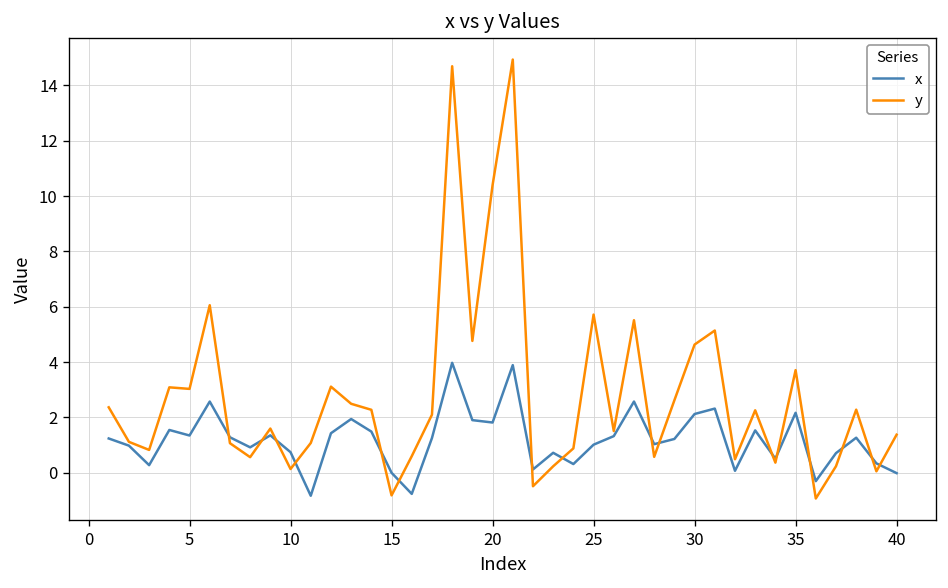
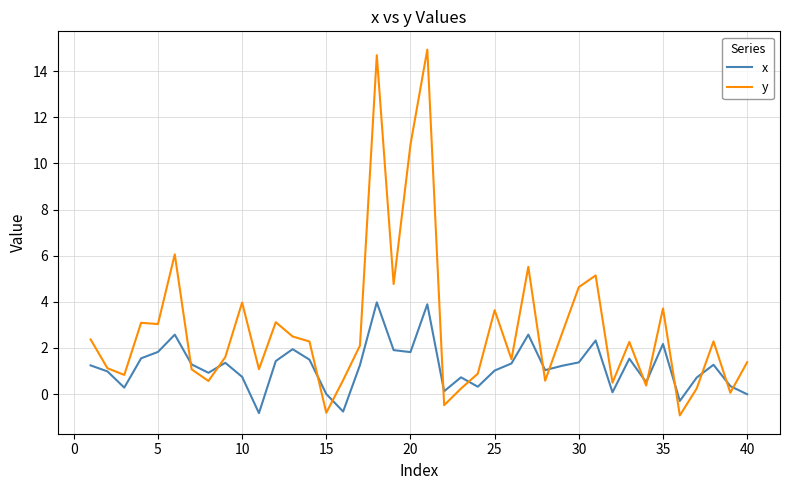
x, 5: 1.3 -> 1.8
y, 10: 0.1 -> 4.0
y, 20: 10.4 -> 10.8
y, 25: 5.7 -> 3.6
x, 30: 2.1 -> 1.4
